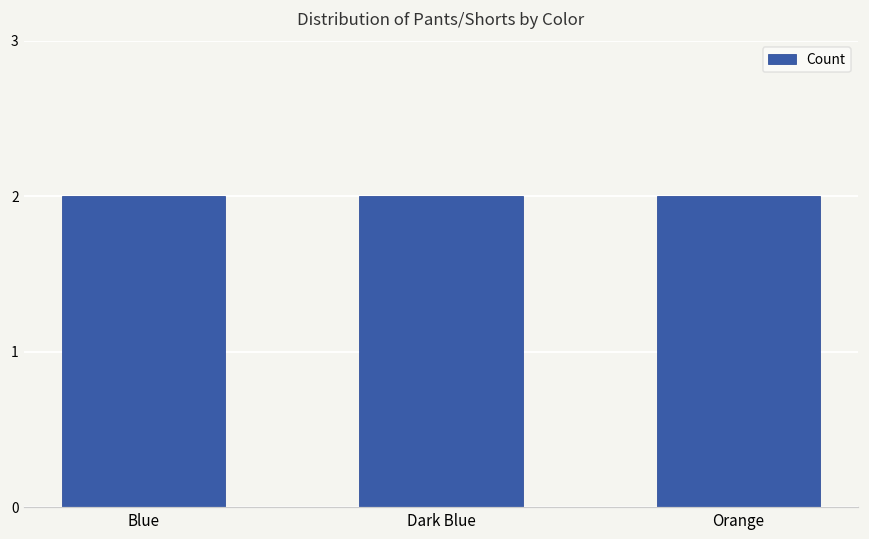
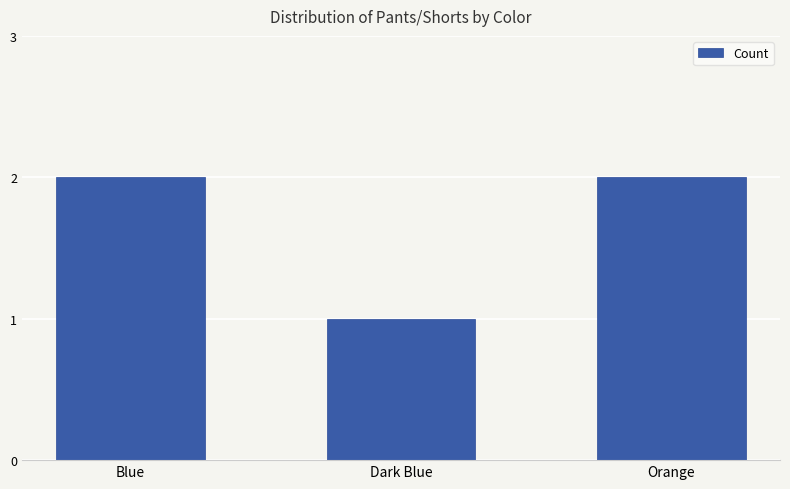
Dark Blue: 2 -> 1
